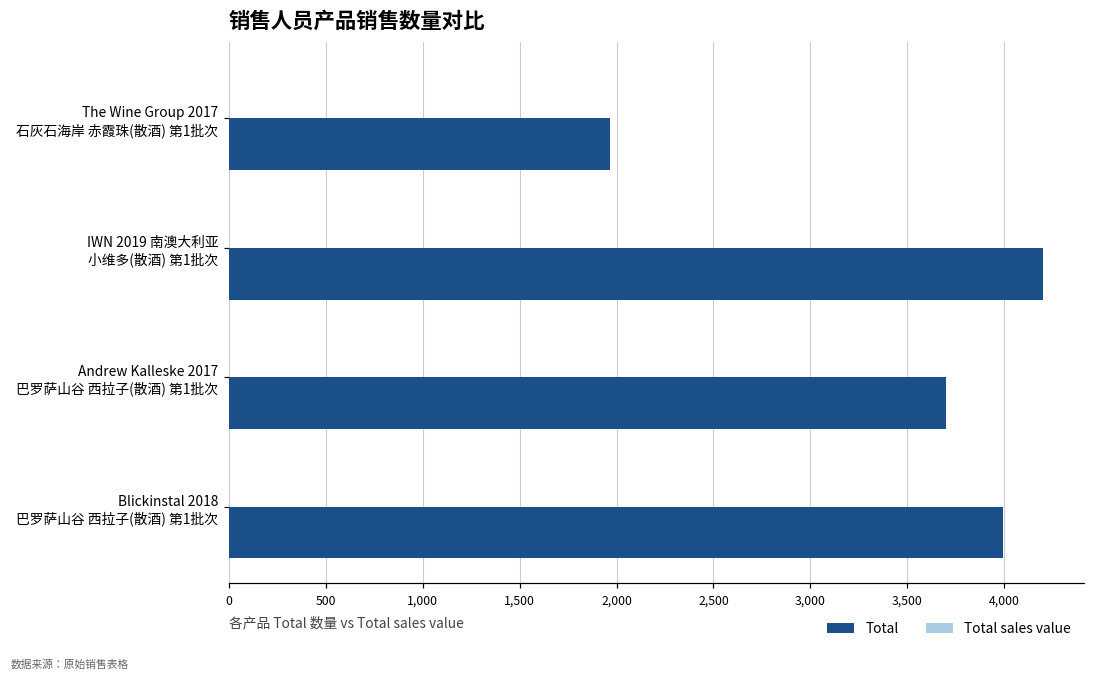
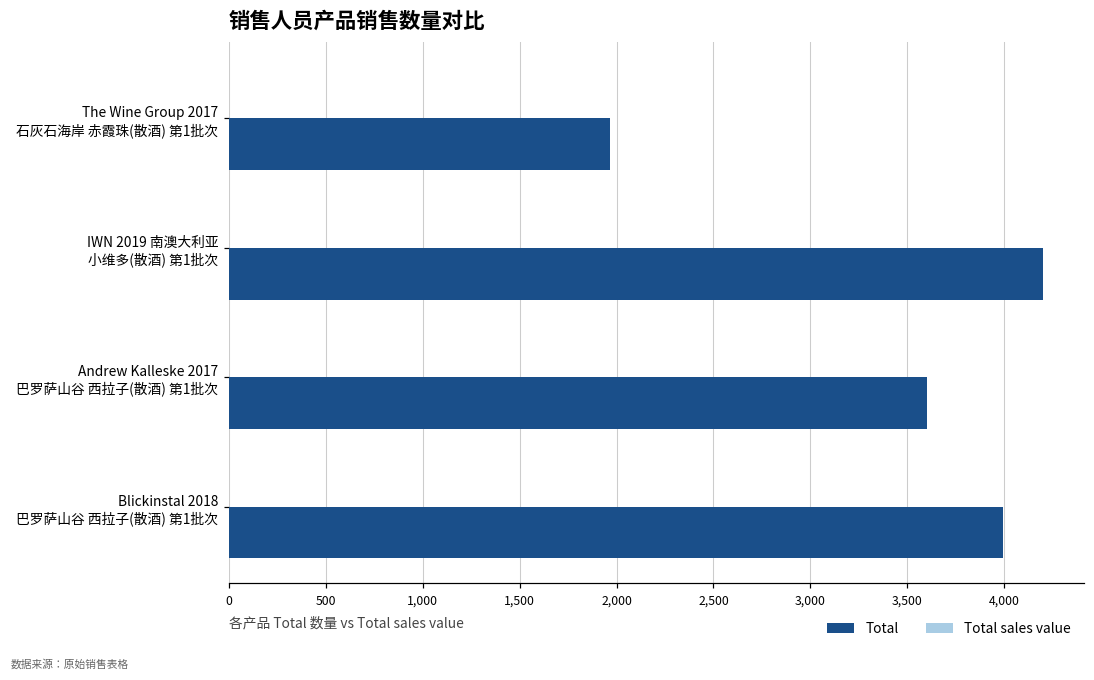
Total, Andrew Kalleske 2017 巴罗萨山谷 西拉子(散酒) 第1批次: 3,700 -> 3,600
